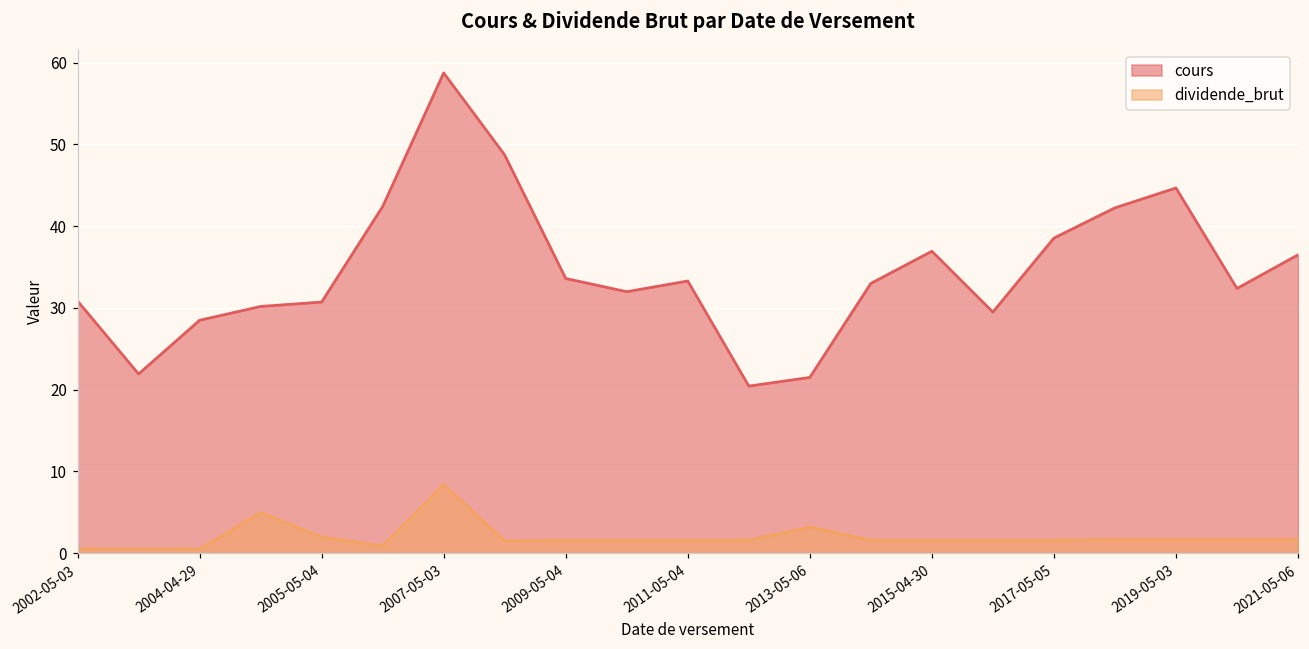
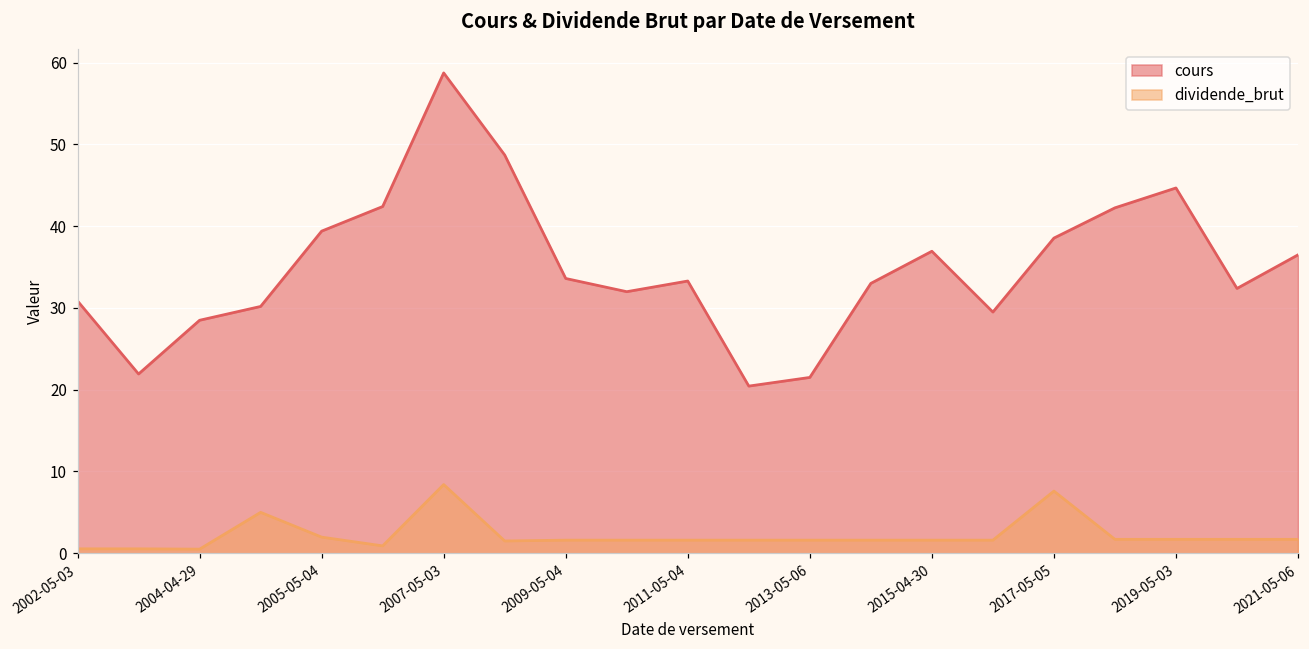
cours, 2005-05-04: 31 -> 39
dividende_brut, 2013-05-06: 3 -> 2
dividende_brut, 2017-05-05: 2 -> 8
